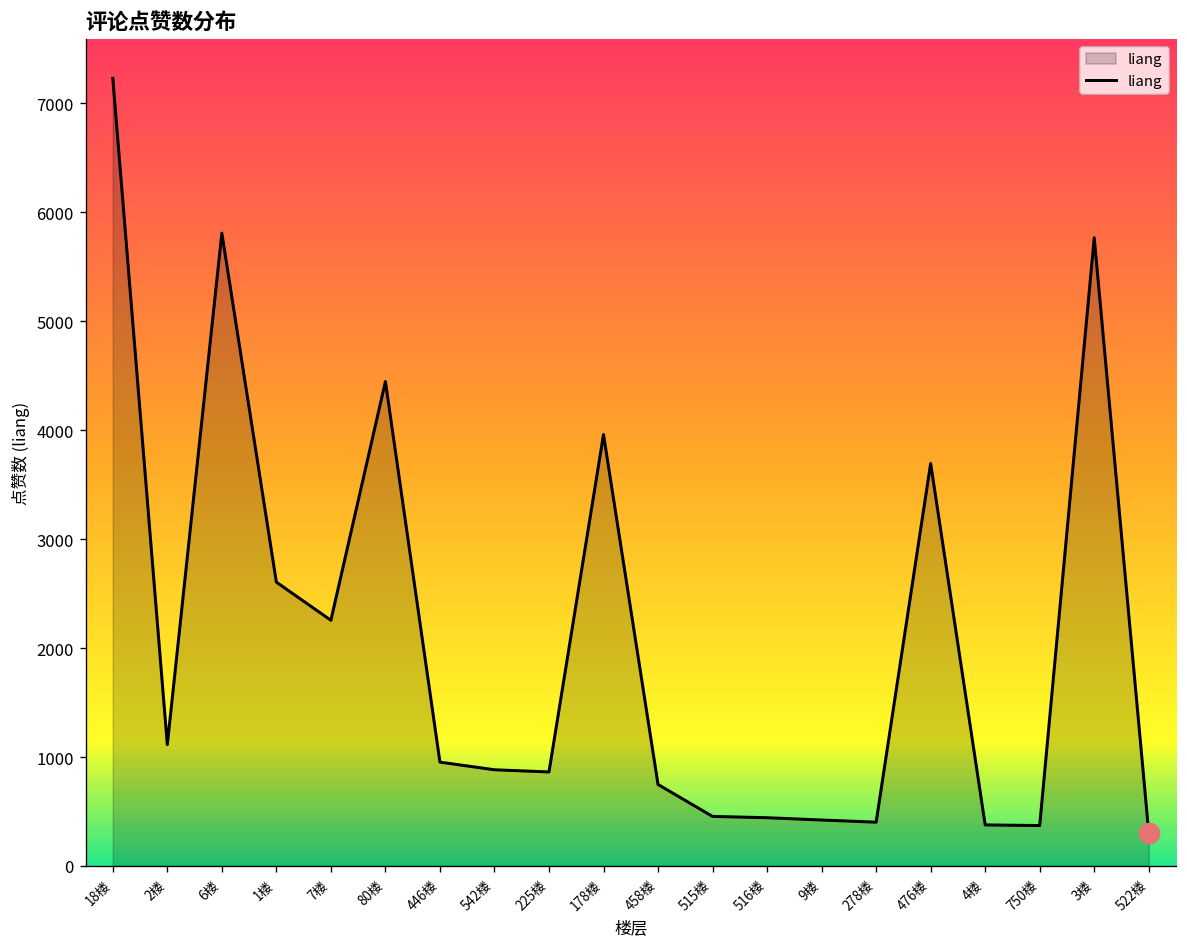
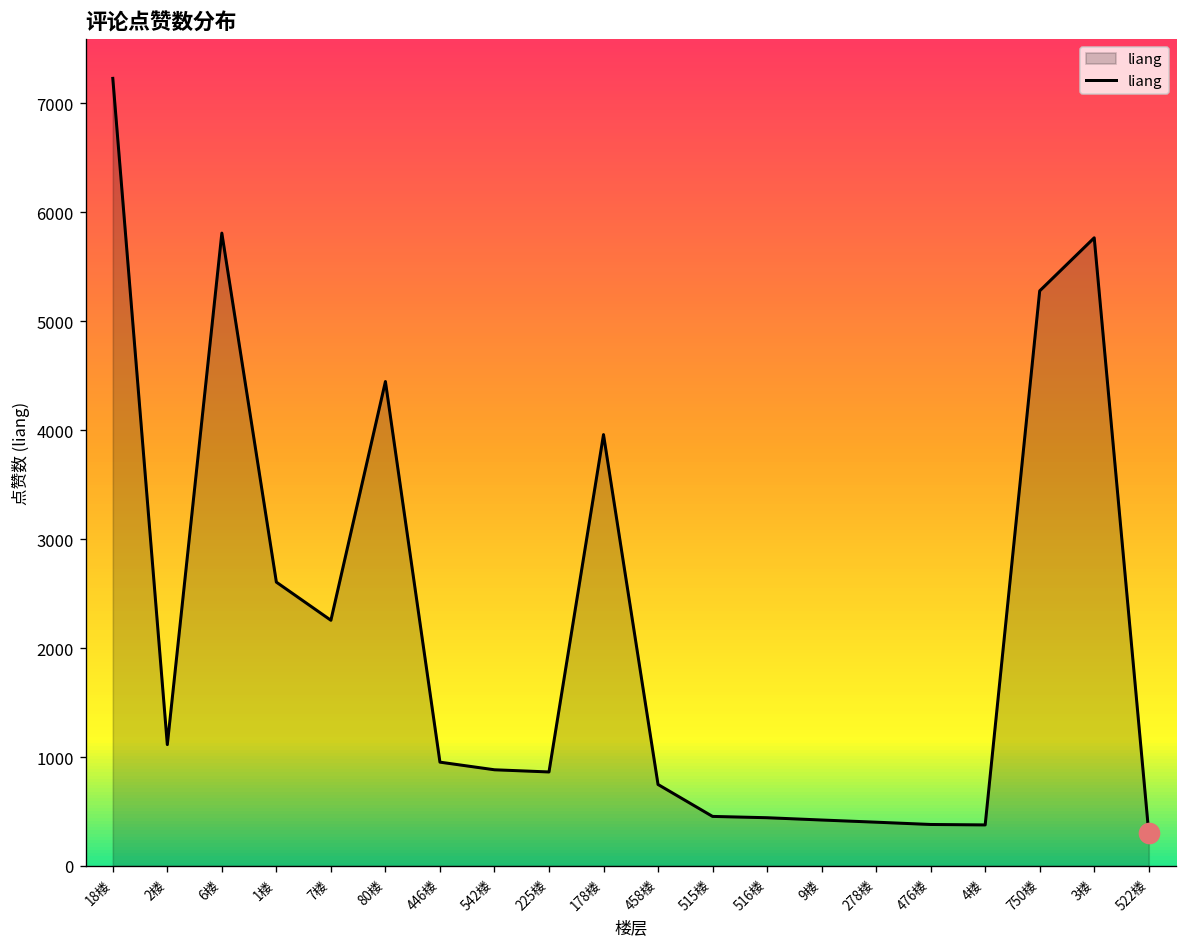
liang, 476楼: 3700 -> 400
liang, 750楼: 400 -> 5300
